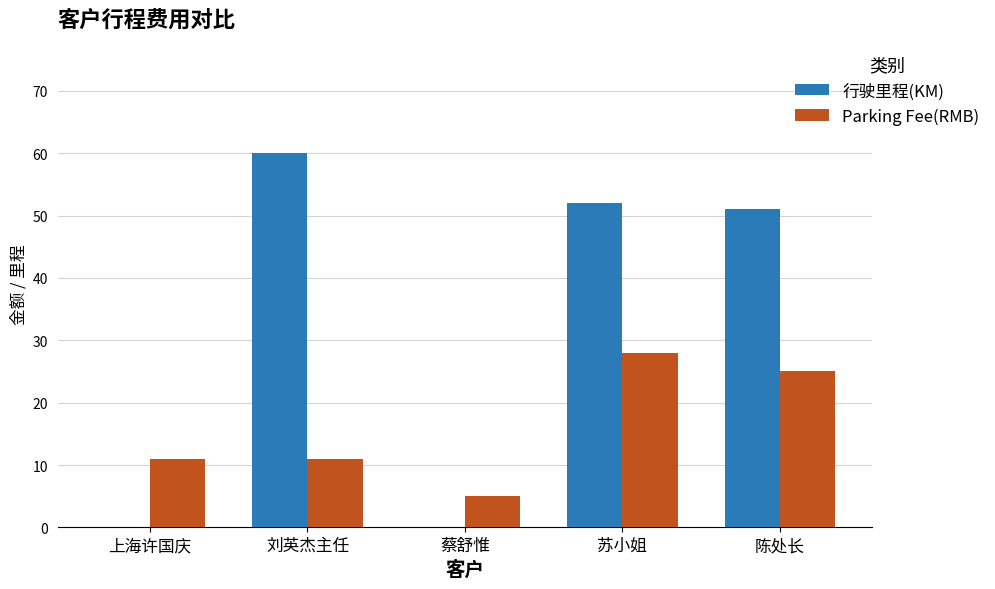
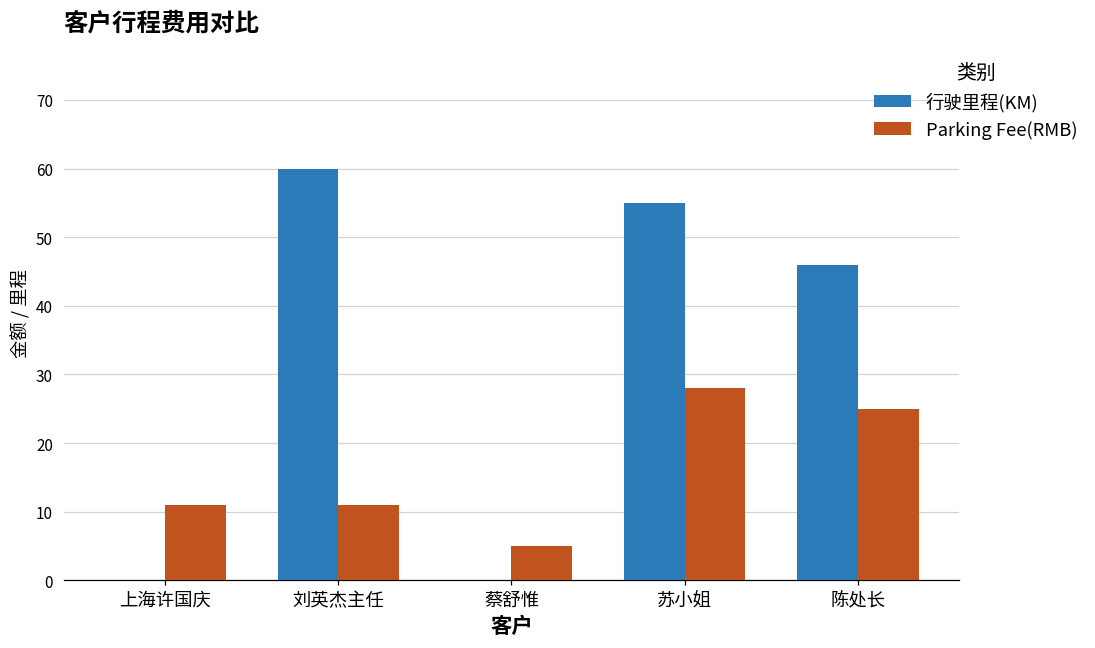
行驶里程(KM), 苏小姐: 52 -> 55
行驶里程(KM), 陈处长: 51 -> 46
